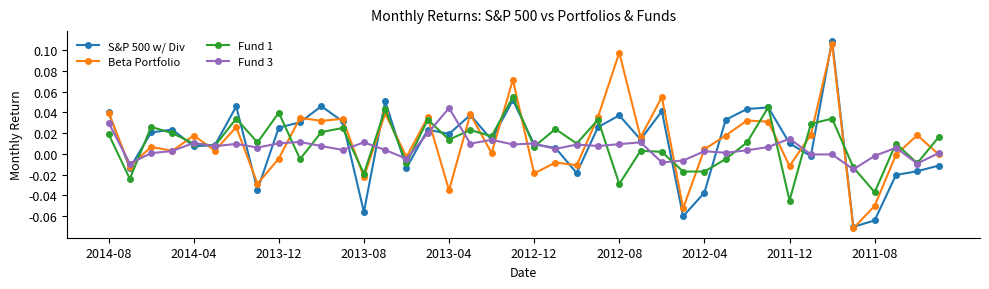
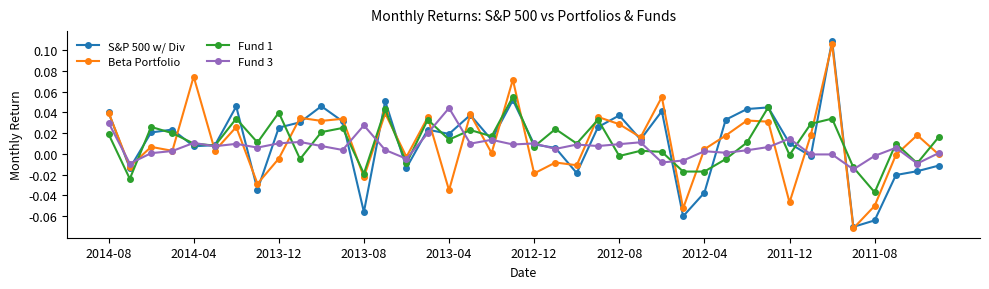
Beta Portfolio, 2014-04: 0.018 -> 0.075
Fund 3, 2013-08: 0.011 -> 0.028
Beta Portfolio, 2012-08: 0.098 -> 0.029
Fund 1, 2012-08: -0.029 -> -0.002
Beta Portfolio, 2011-12: -0.012 -> -0.047
Fund 1, 2011-12: -0.045 -> -0.001
